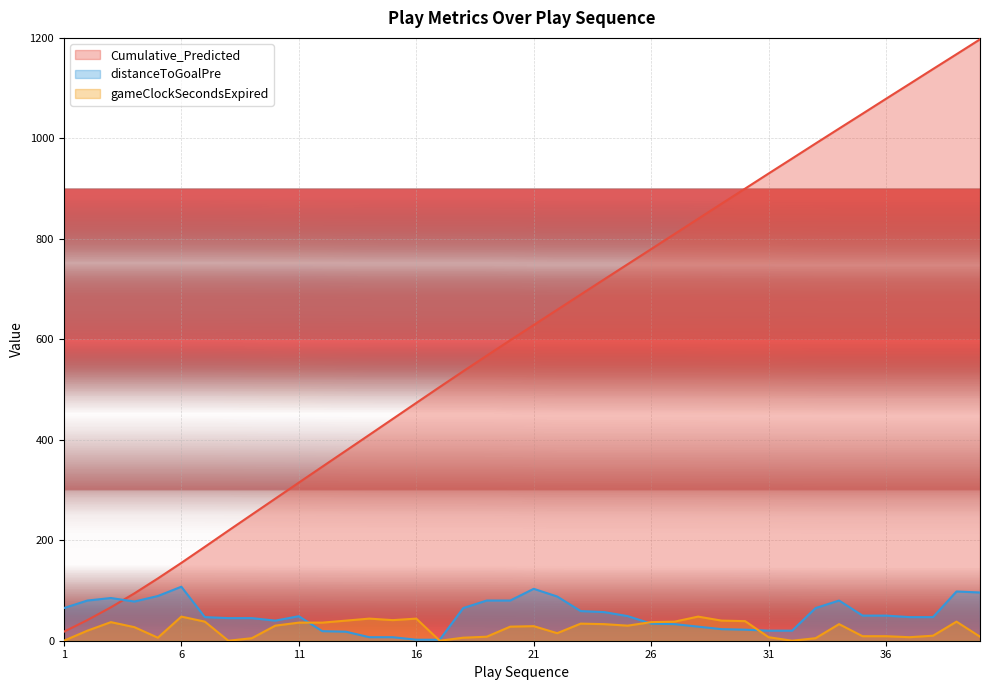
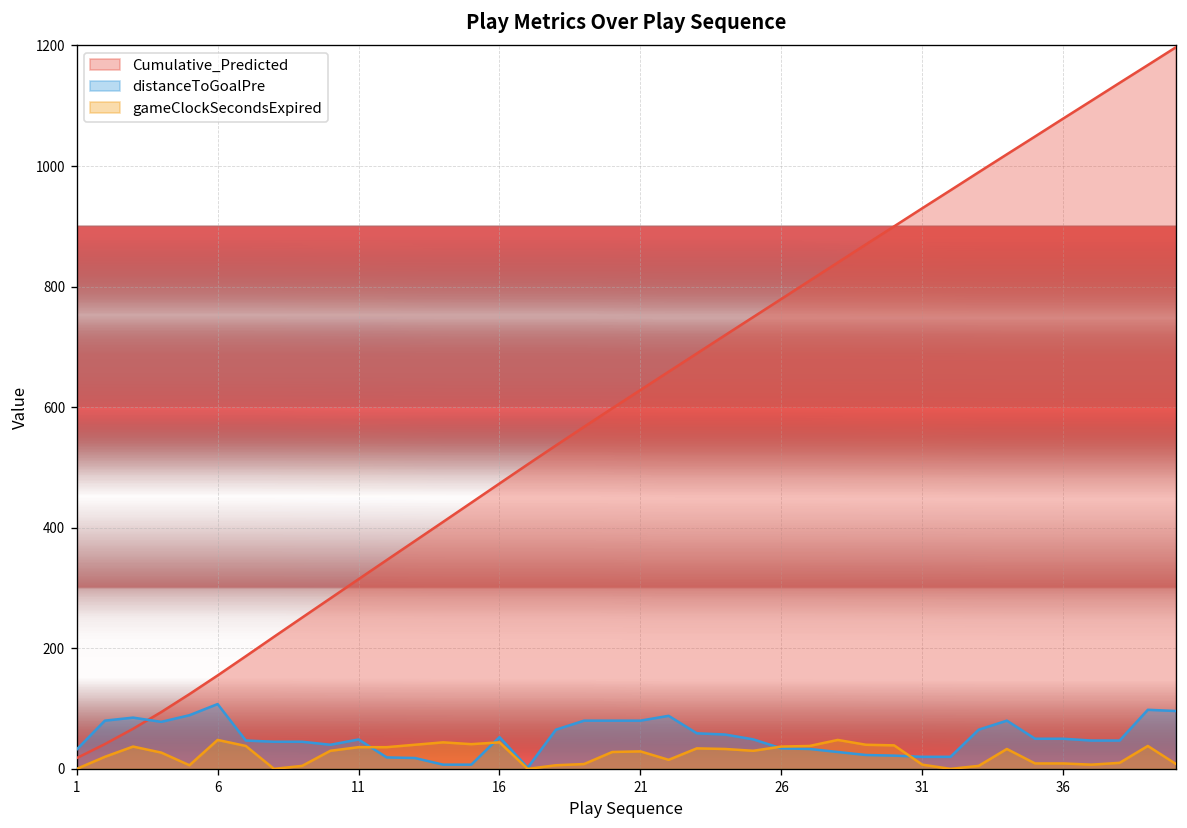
distanceToGoalPre, 1: 70 -> 30
distanceToGoalPre, 16: 0 -> 50
distanceToGoalPre, 21: 100 -> 80
